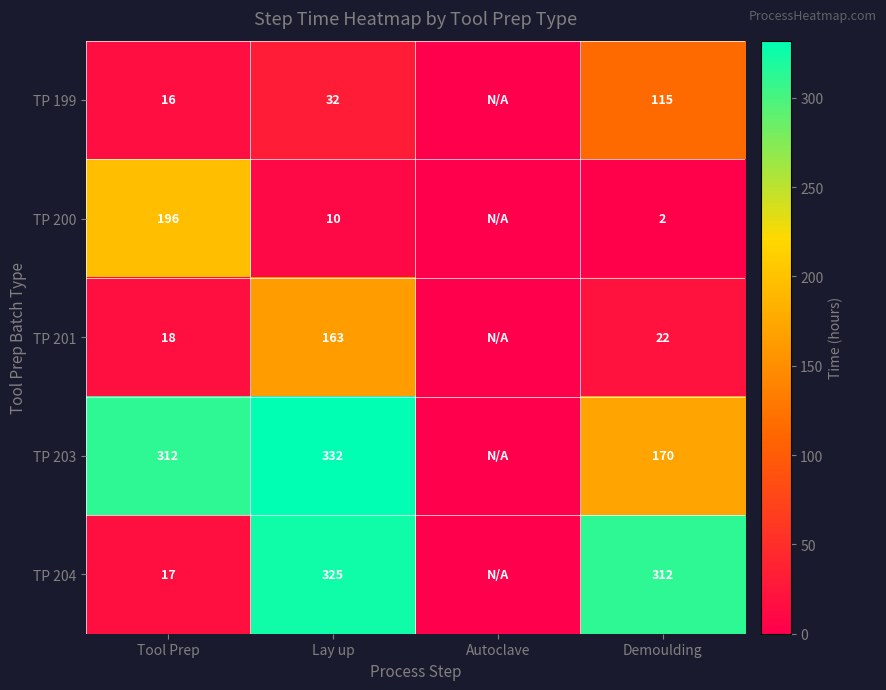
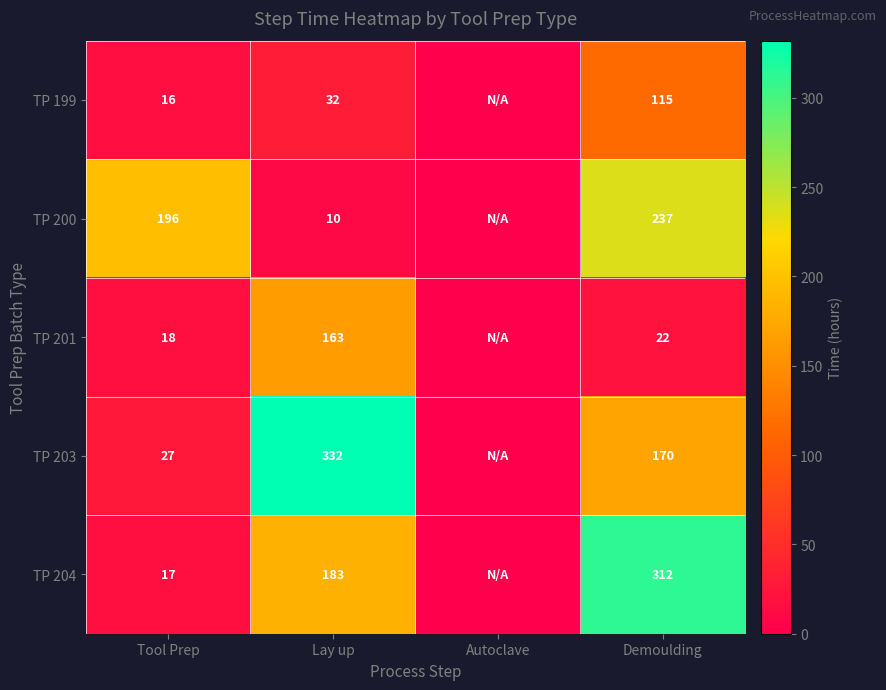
TP 200, Demoulding: 2 -> 237
TP 203, Tool Prep: 312 -> 27
TP 204, Lay up: 325 -> 183
